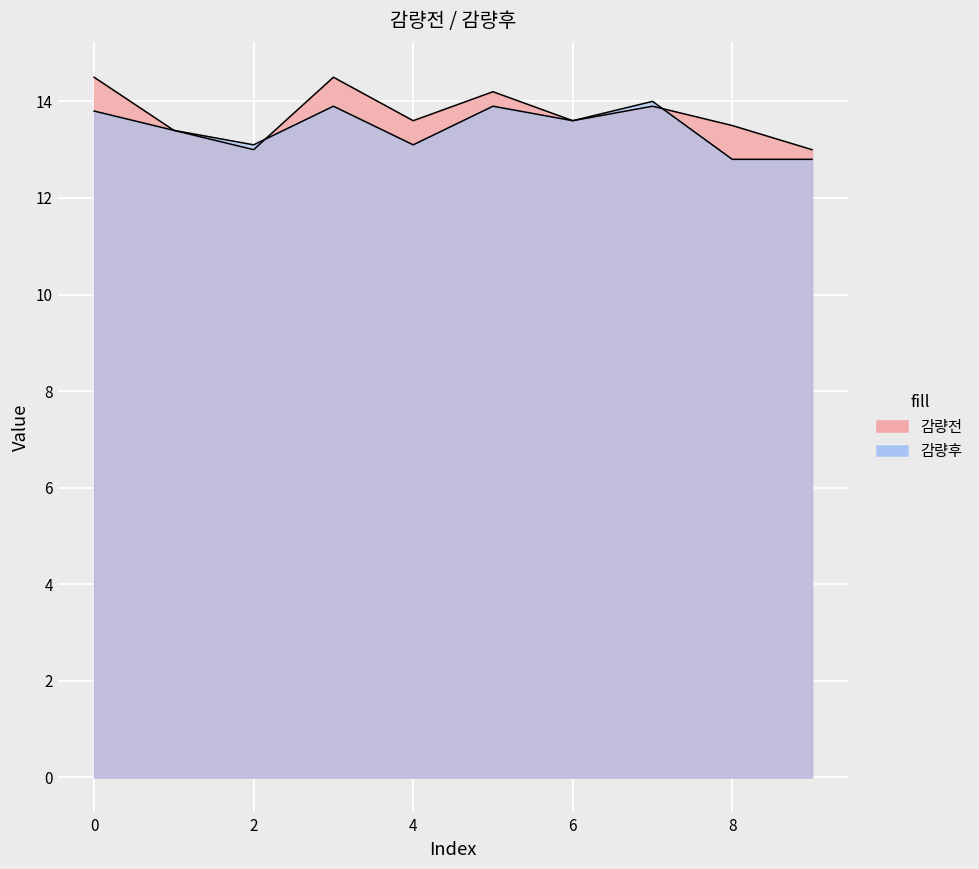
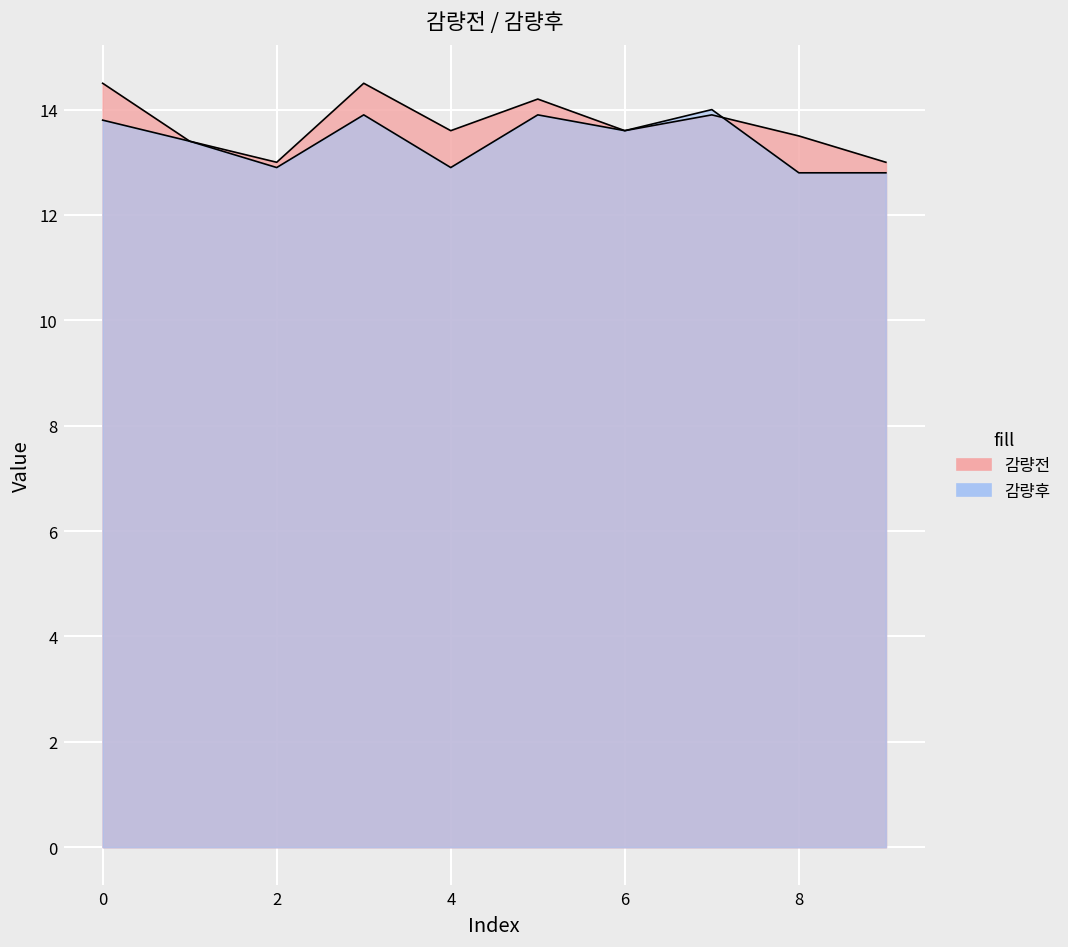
감량후, 2: 13.1 -> 12.9
감량후, 4: 13.1 -> 12.9
